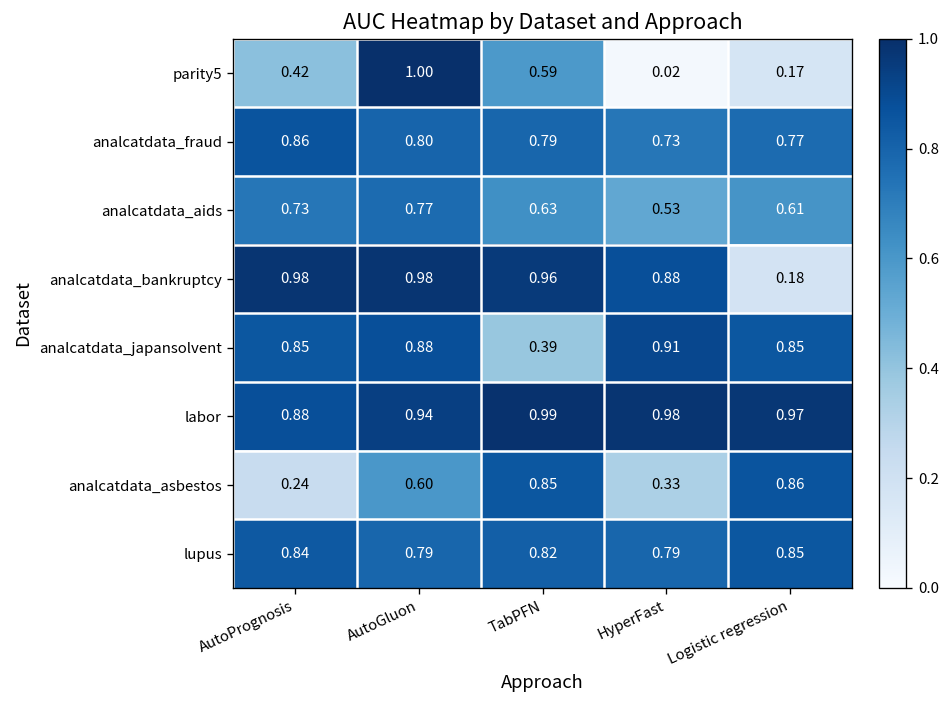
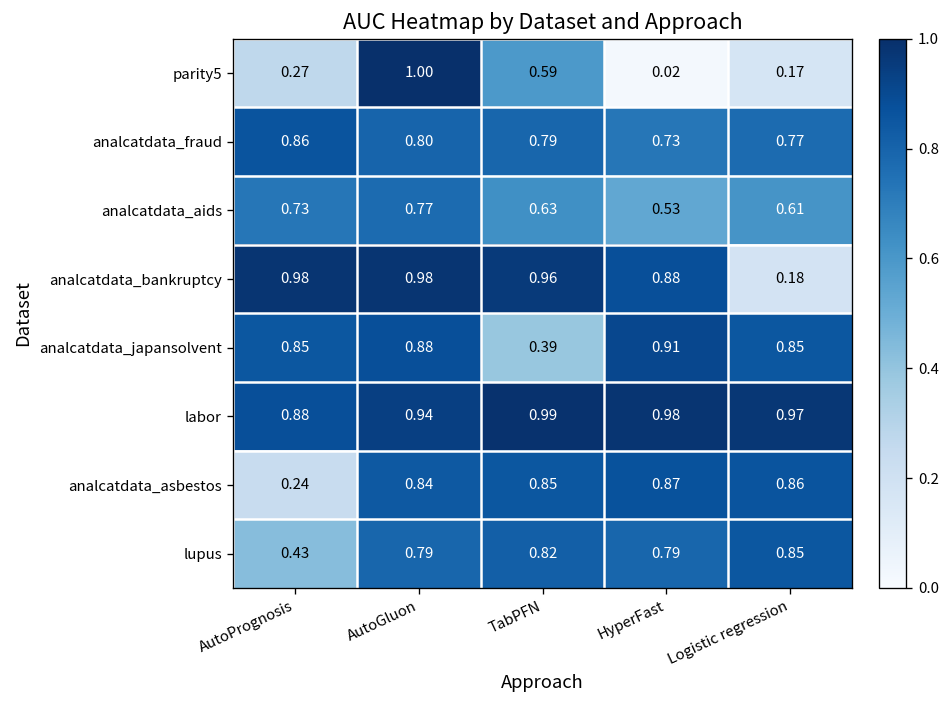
parity5, AutoPrognosis: 0.42 -> 0.27
analcatdata_asbestos, AutoGluon: 0.60 -> 0.84
analcatdata_asbestos, HyperFast: 0.33 -> 0.87
lupus, AutoPrognosis: 0.84 -> 0.43
